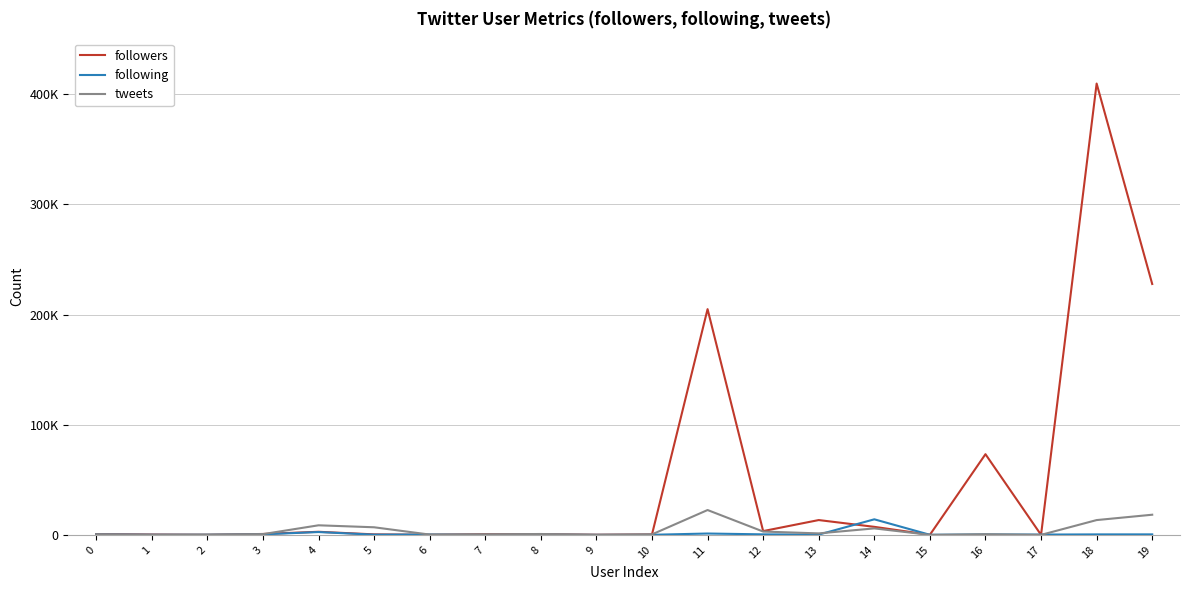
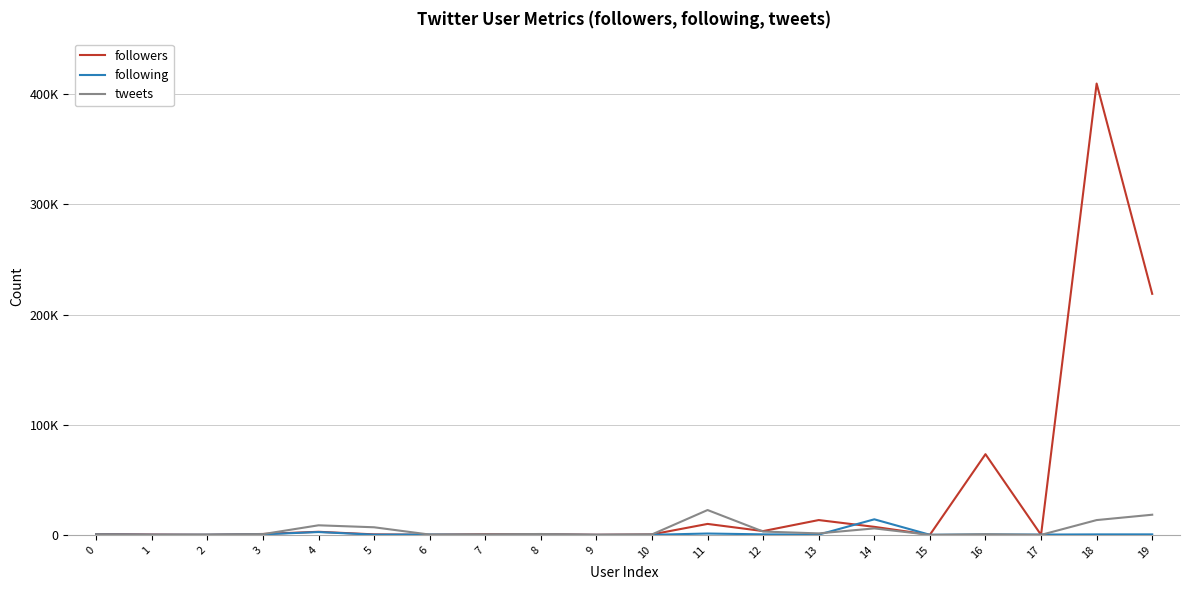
followers, 11: 205000 -> 10000
followers, 19: 228000 -> 219000
